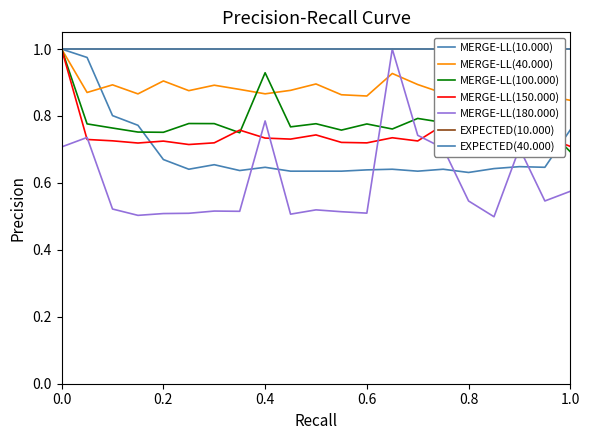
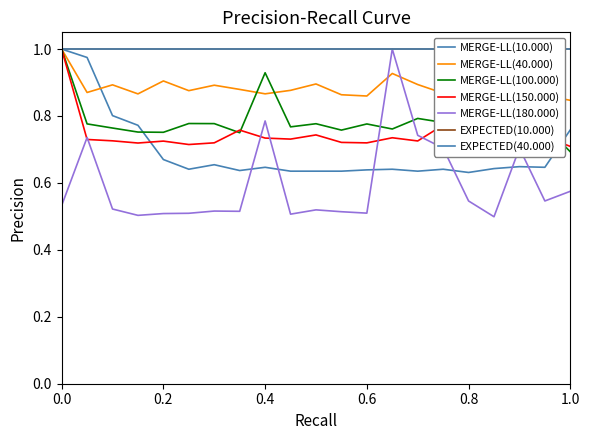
MERGE-LL(180.000), 0.0: 0.71 -> 0.53
